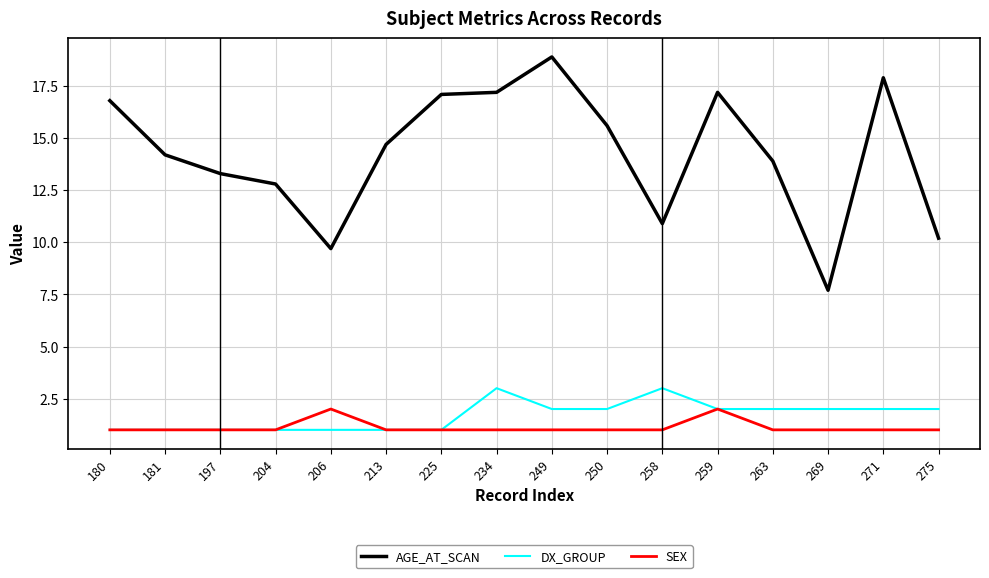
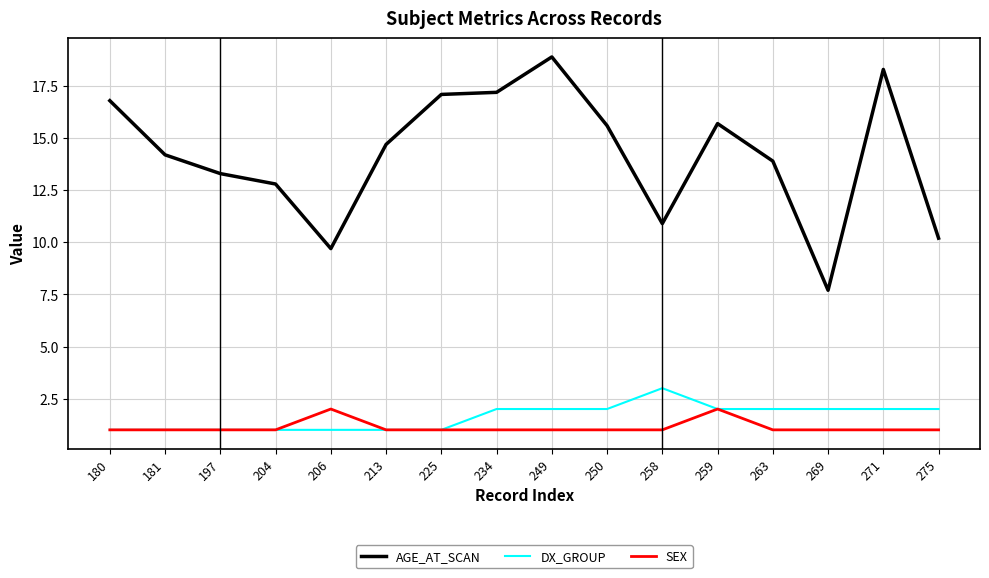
DX_GROUP, 234: 3 -> 2
AGE_AT_SCAN, 259: 17.2 -> 15.7
AGE_AT_SCAN, 271: 17.9 -> 18.3
